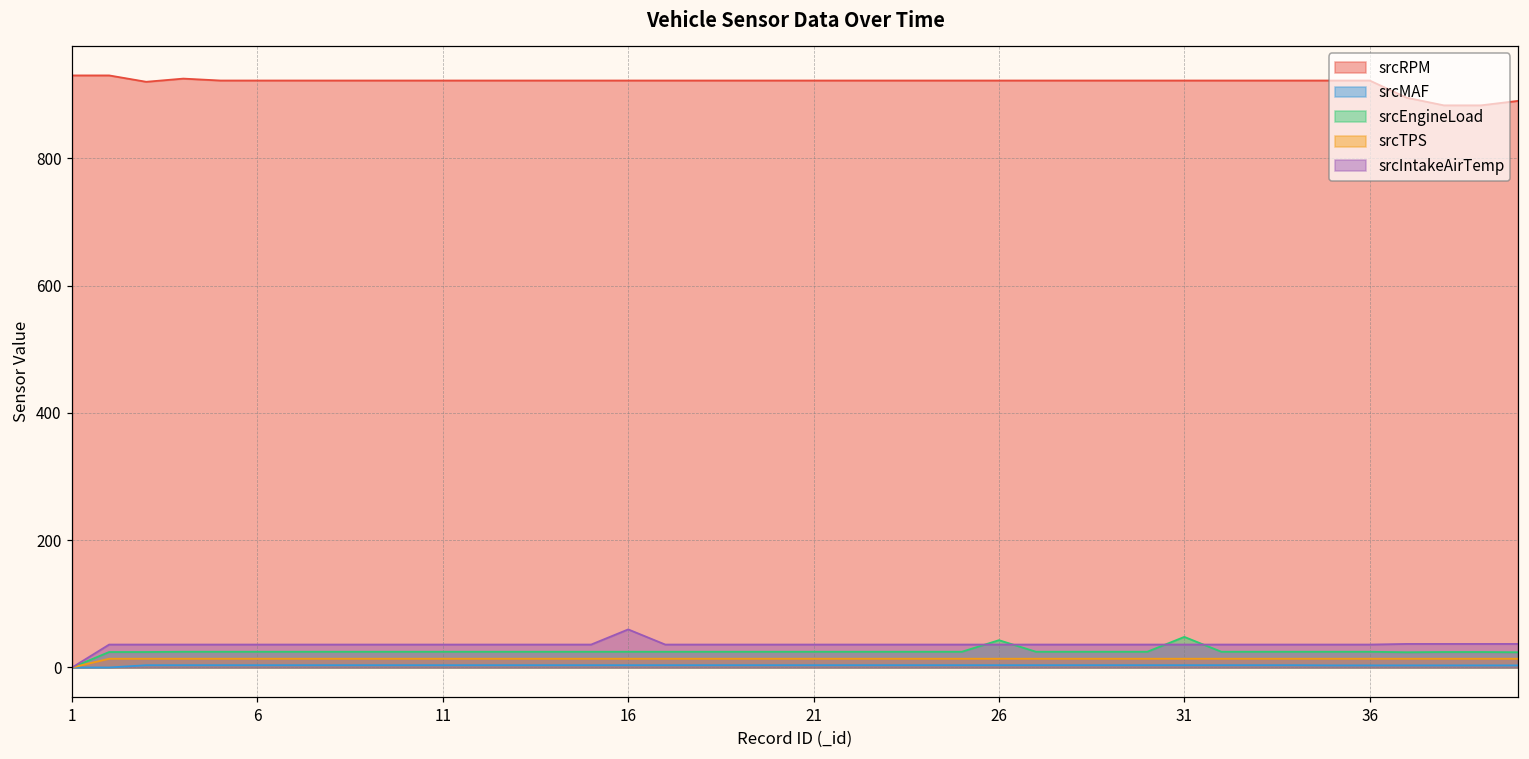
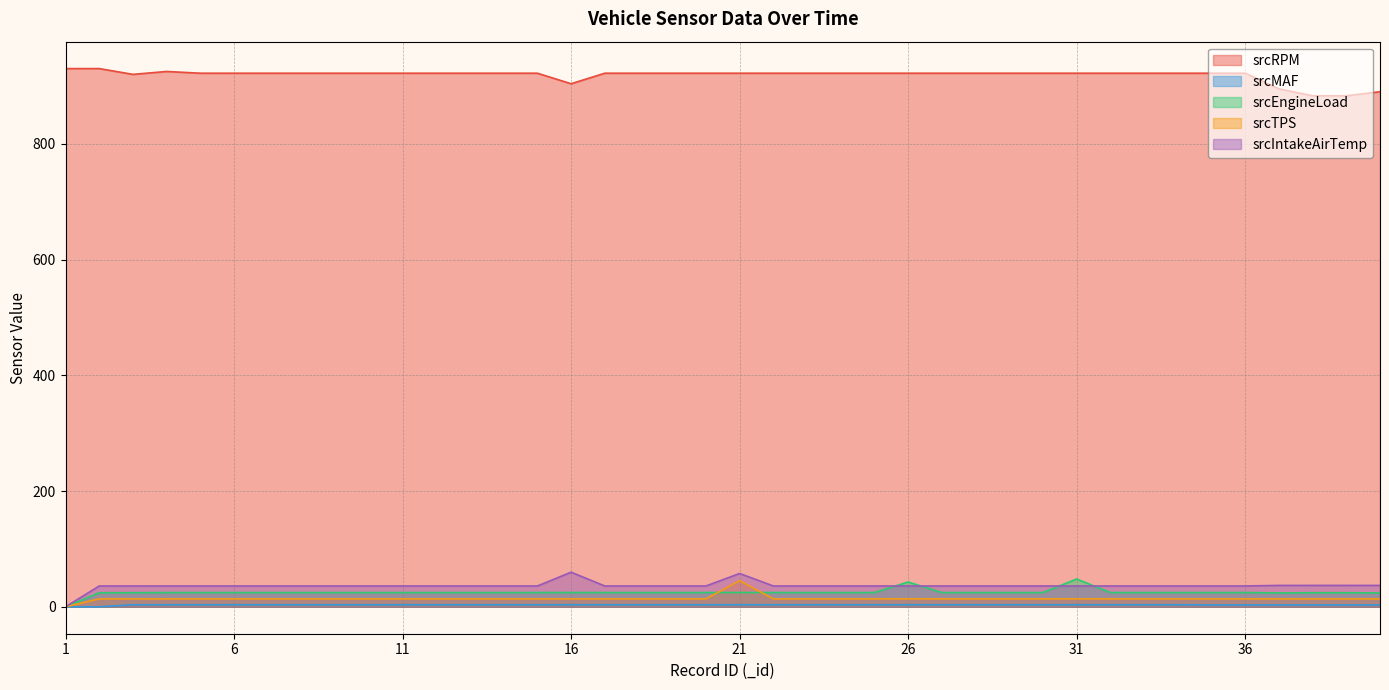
srcRPM, 16: 920 -> 900
srcTPS, 21: 10 -> 50
srcIntakeAirTemp, 21: 40 -> 60
